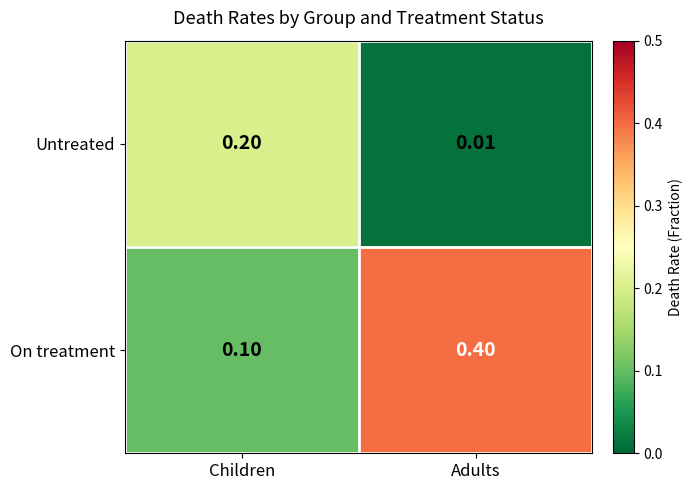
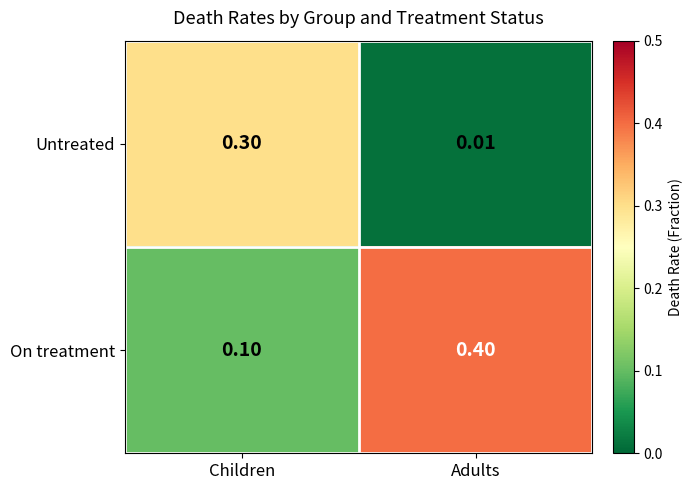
Untreated, Children: 0.20 -> 0.30
